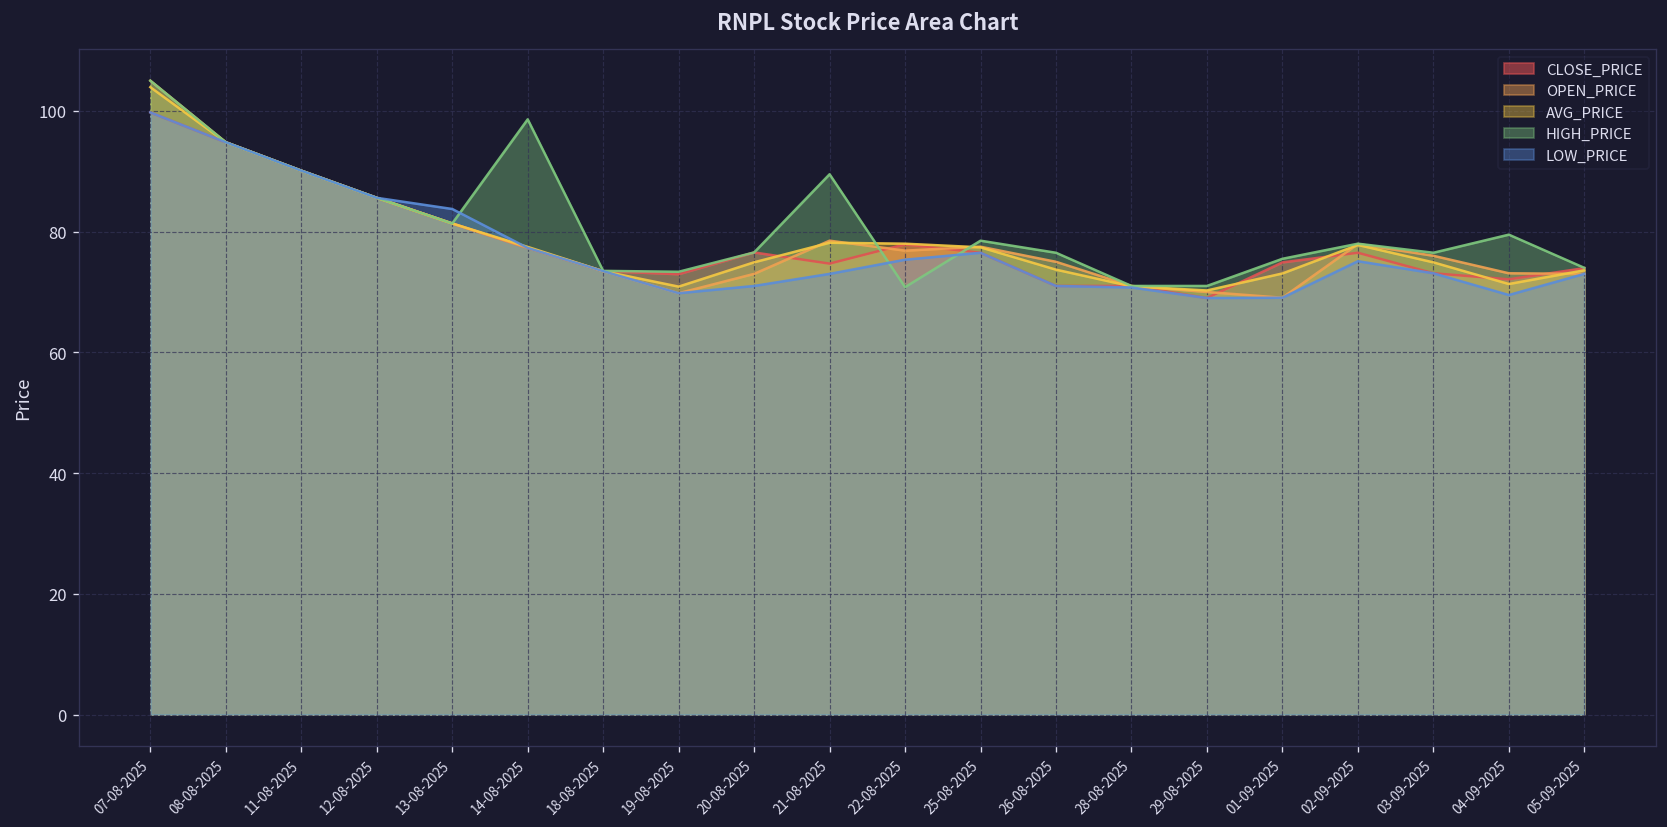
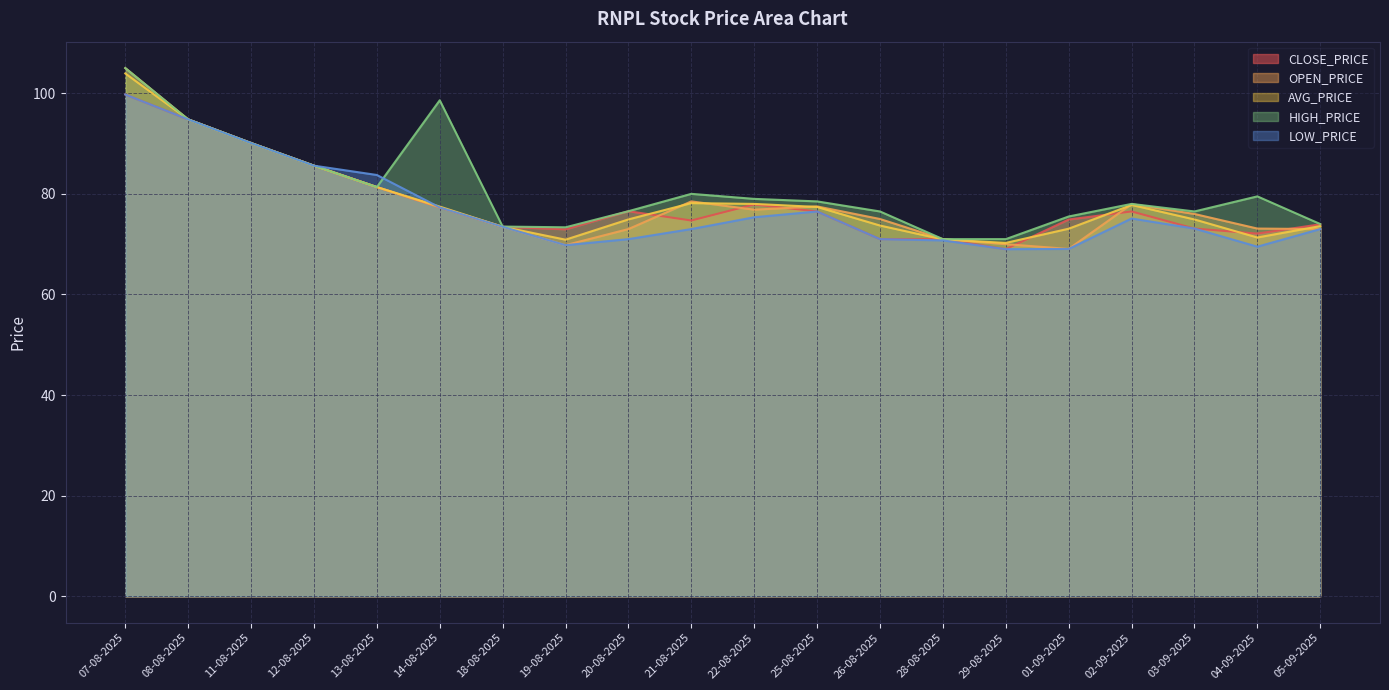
HIGH_PRICE, 21-08-2025: 90 -> 80
HIGH_PRICE, 22-08-2025: 71 -> 79
